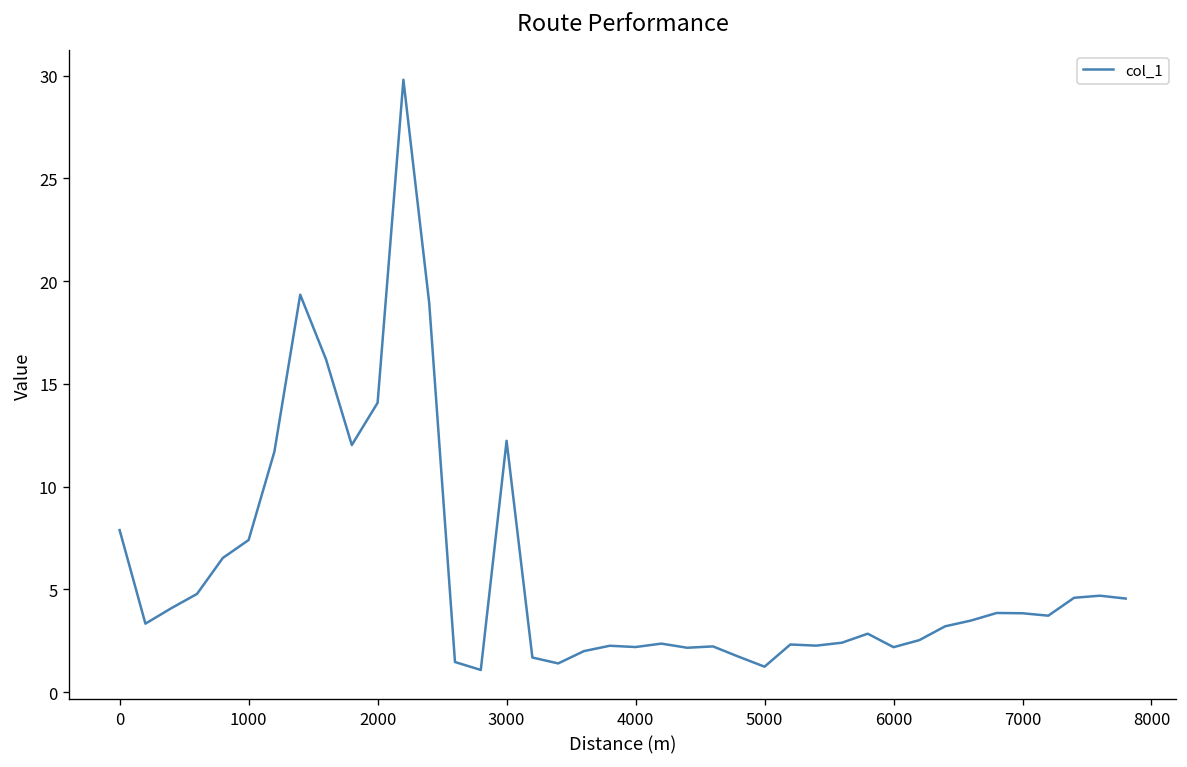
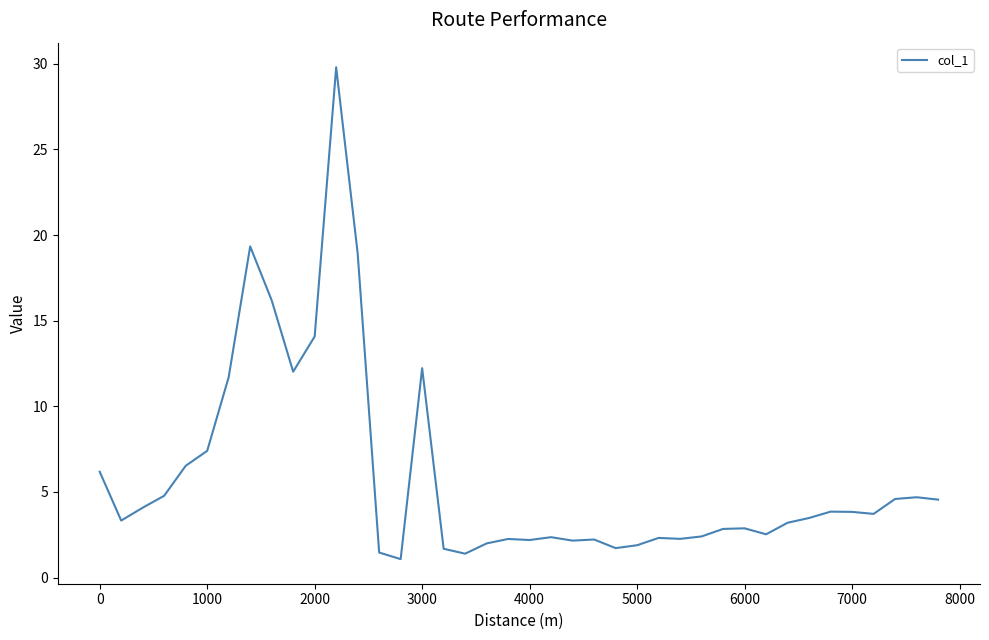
0: 7.9 -> 6.2
5000: 1.2 -> 1.9
6000: 2.2 -> 2.9
